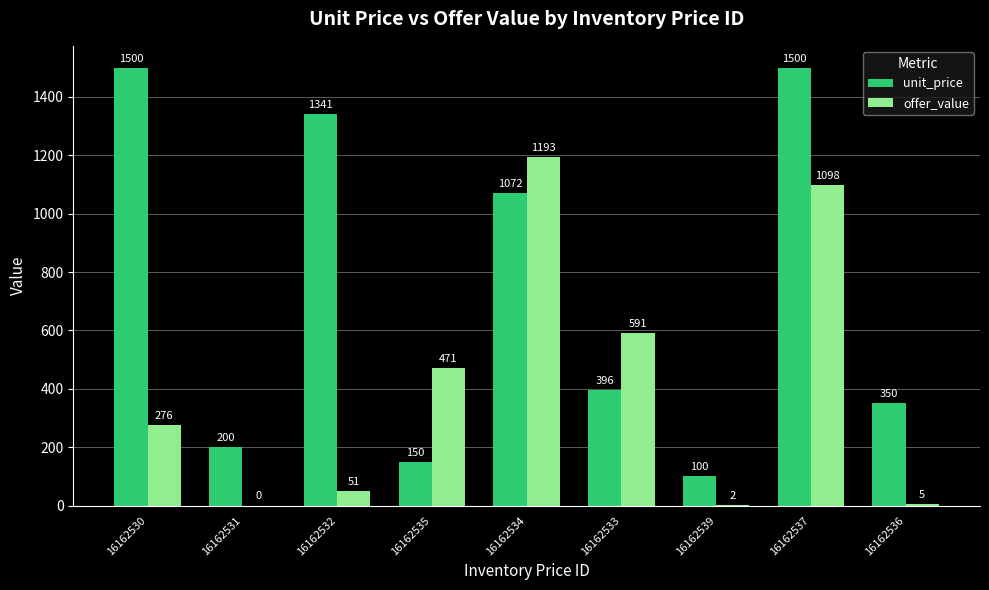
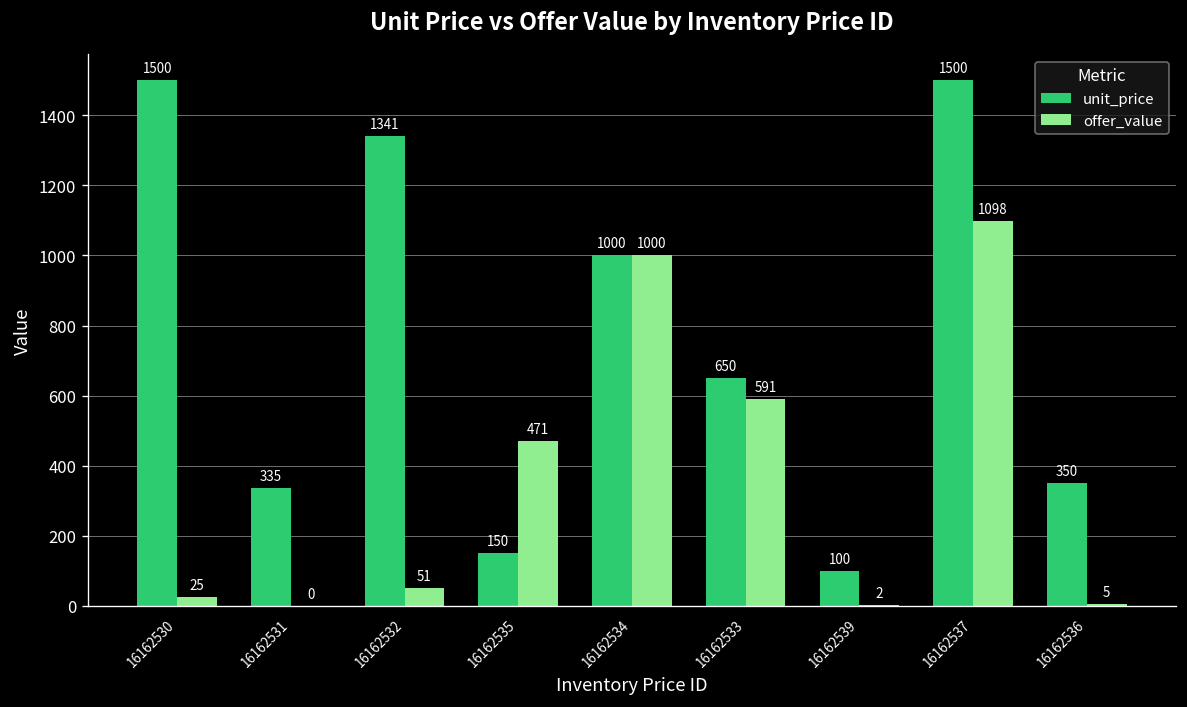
offer_value, 16162530: 276 -> 25
unit_price, 16162531: 200 -> 335
unit_price, 16162534: 1072 -> 1000
offer_value, 16162534: 1193 -> 1000
unit_price, 16162533: 396 -> 650
